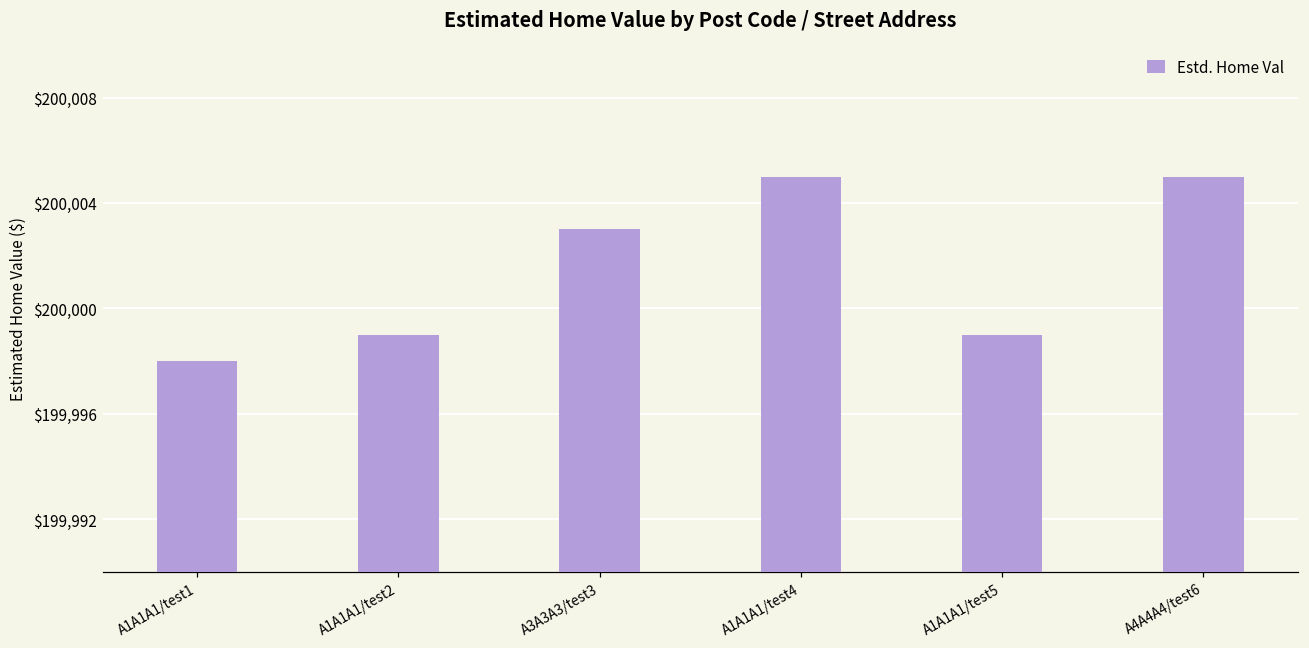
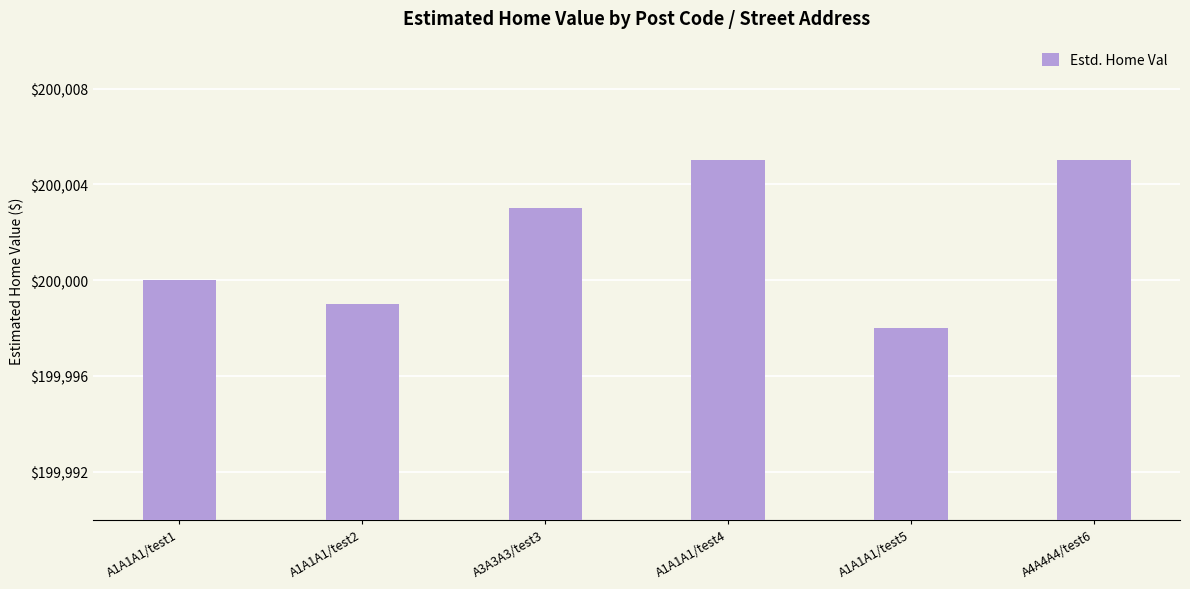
A1A1A1/test1: $199,998 -> $200,000
A1A1A1/test5: $199,999 -> $199,998
